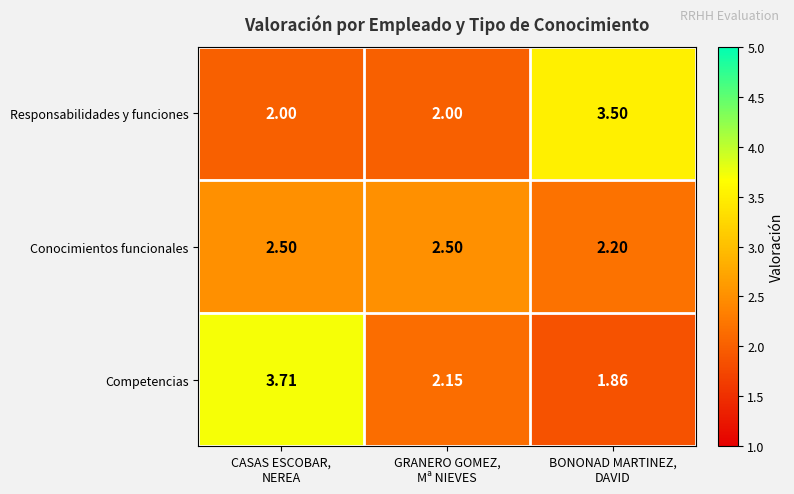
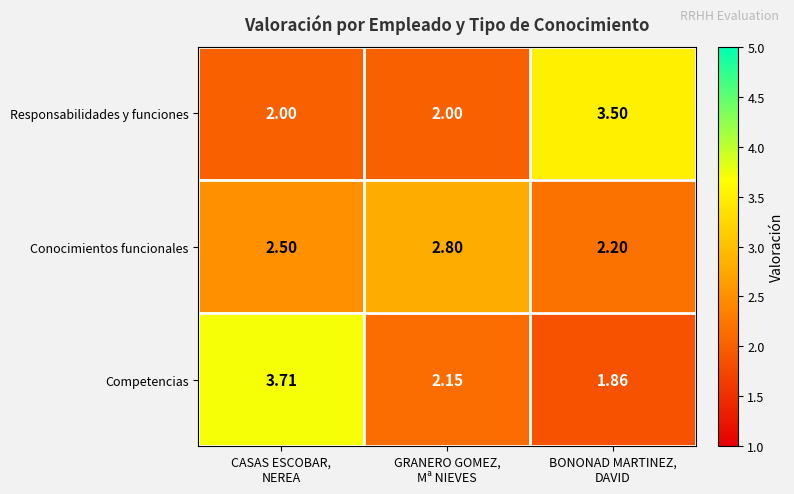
Conocimientos funcionales, GRANERO GOMEZ, Mª NIEVES: 2.50 -> 2.80
